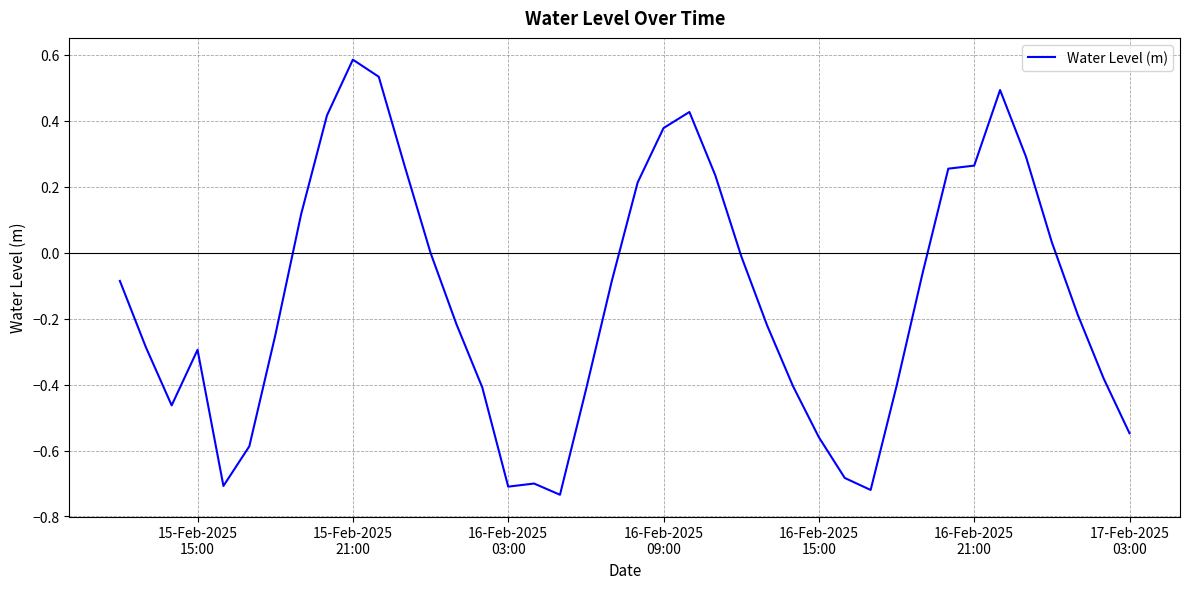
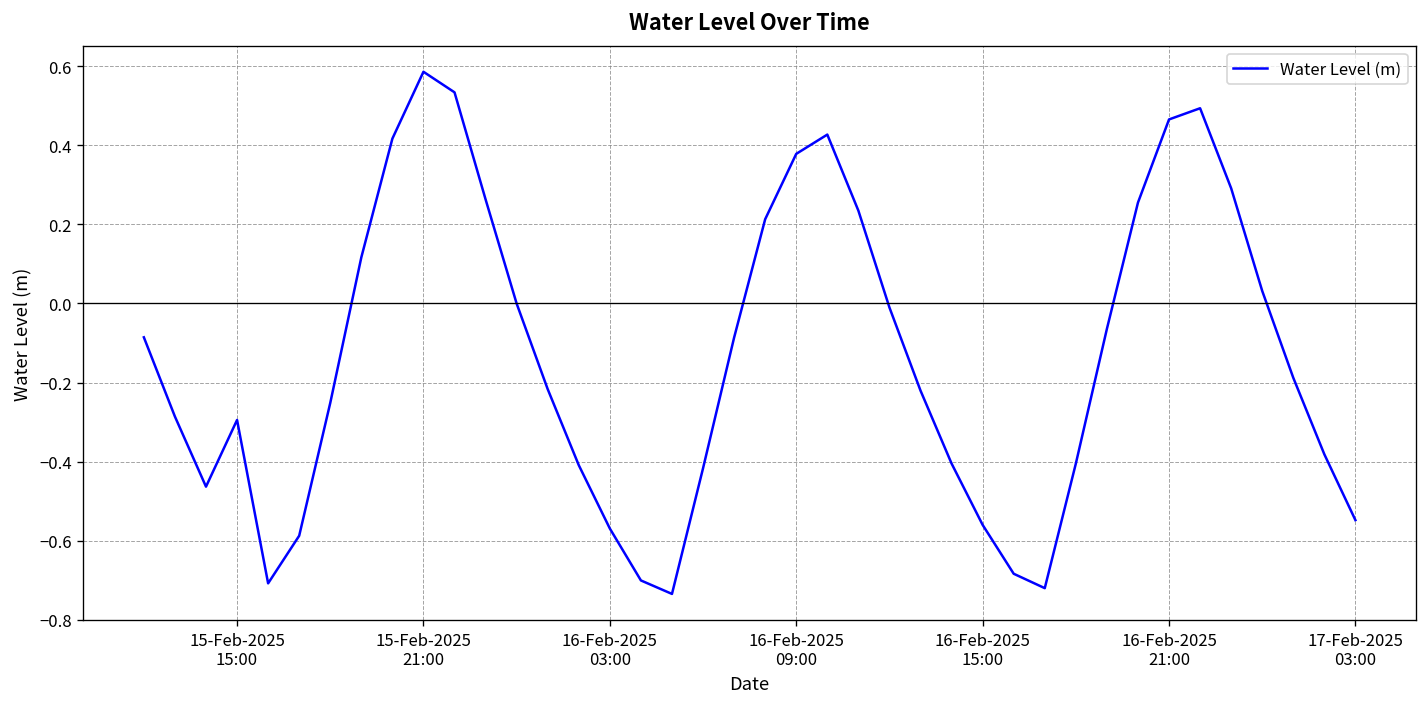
16-Feb-2025 03:00: -0.71 -> -0.57
16-Feb-2025 21:00: 0.26 -> 0.46
